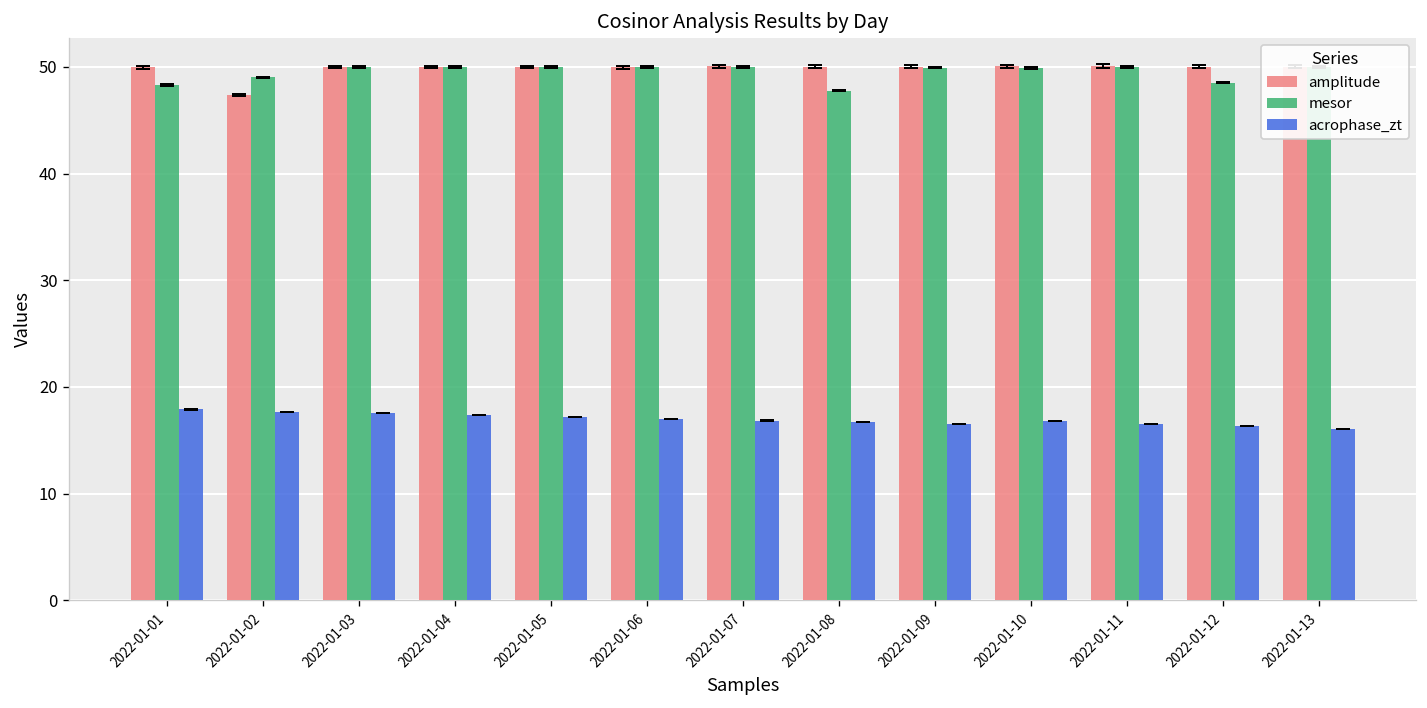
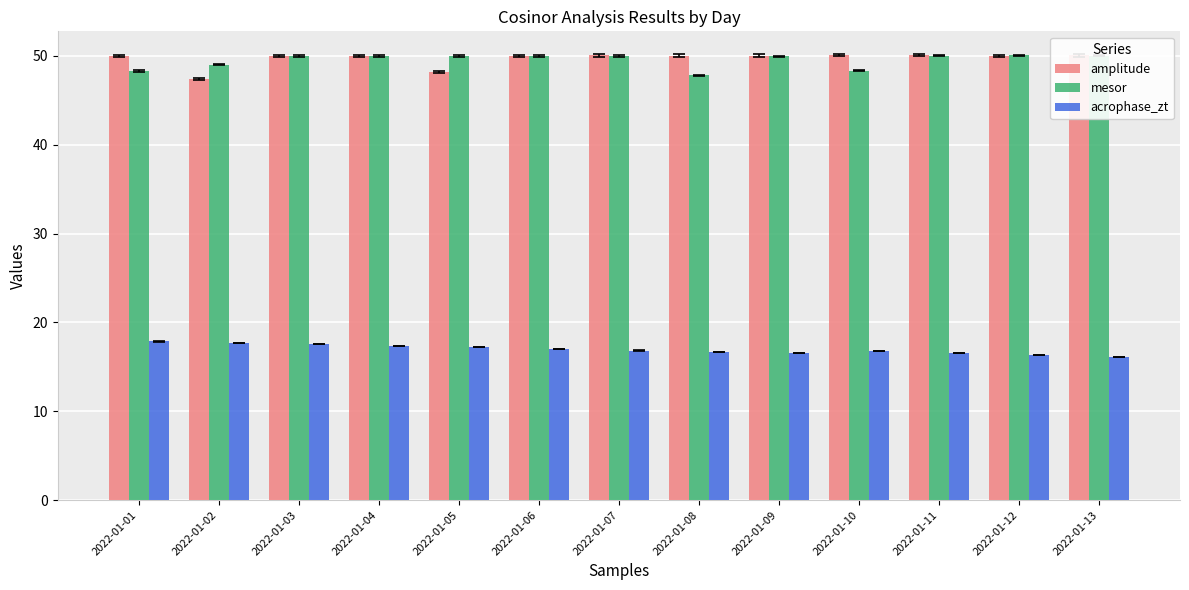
amplitude, 2022-01-05: 50 -> 48
mesor, 2022-01-10: 50 -> 48
mesor, 2022-01-12: 49 -> 50
